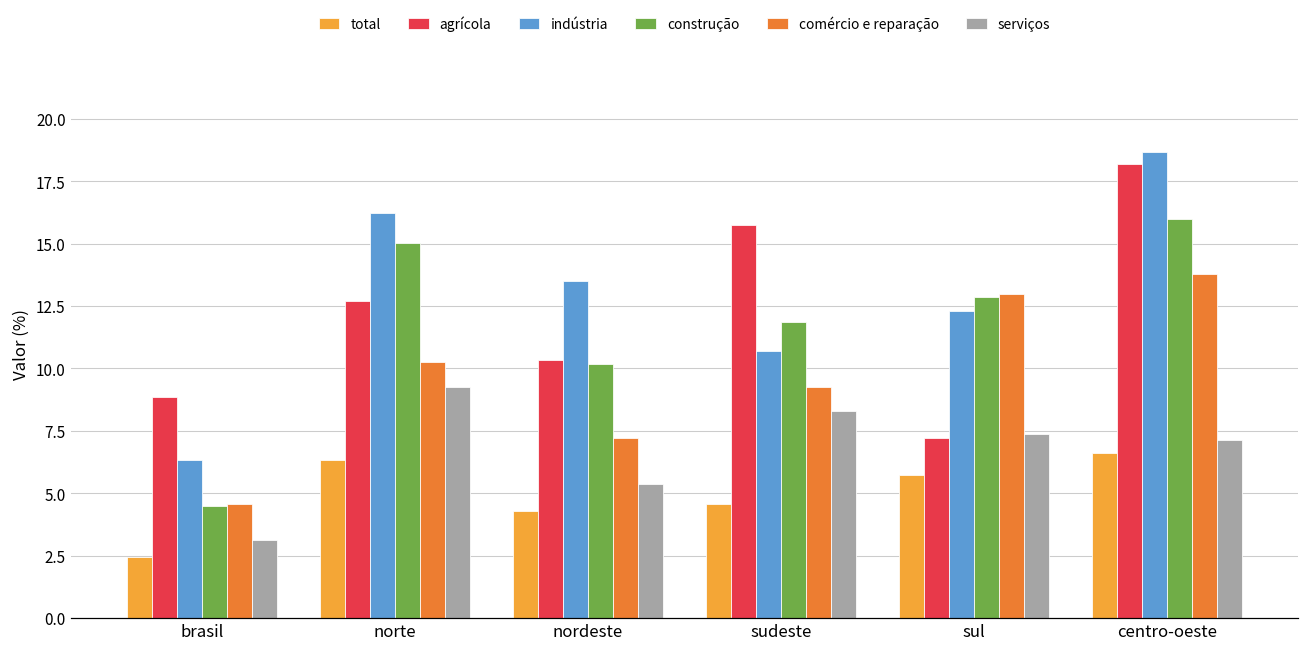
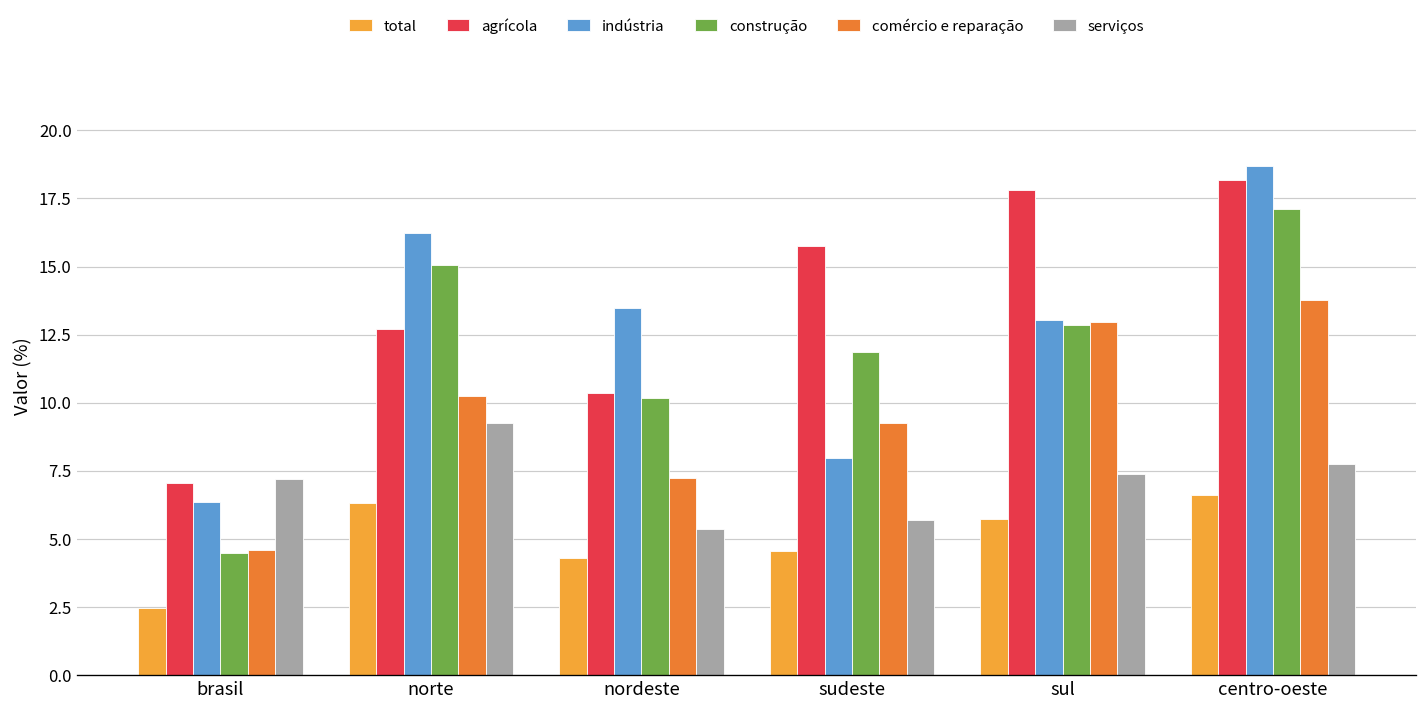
agrícola, brasil: 8.9 -> 7.1
serviços, brasil: 3.1 -> 7.2
indústria, sudeste: 10.7 -> 8.0
serviços, sudeste: 8.3 -> 5.7
agrícola, sul: 7.2 -> 17.8
indústria, sul: 12.3 -> 13.0
construção, centro-oeste: 16.0 -> 17.1
serviços, centro-oeste: 7.2 -> 7.8
